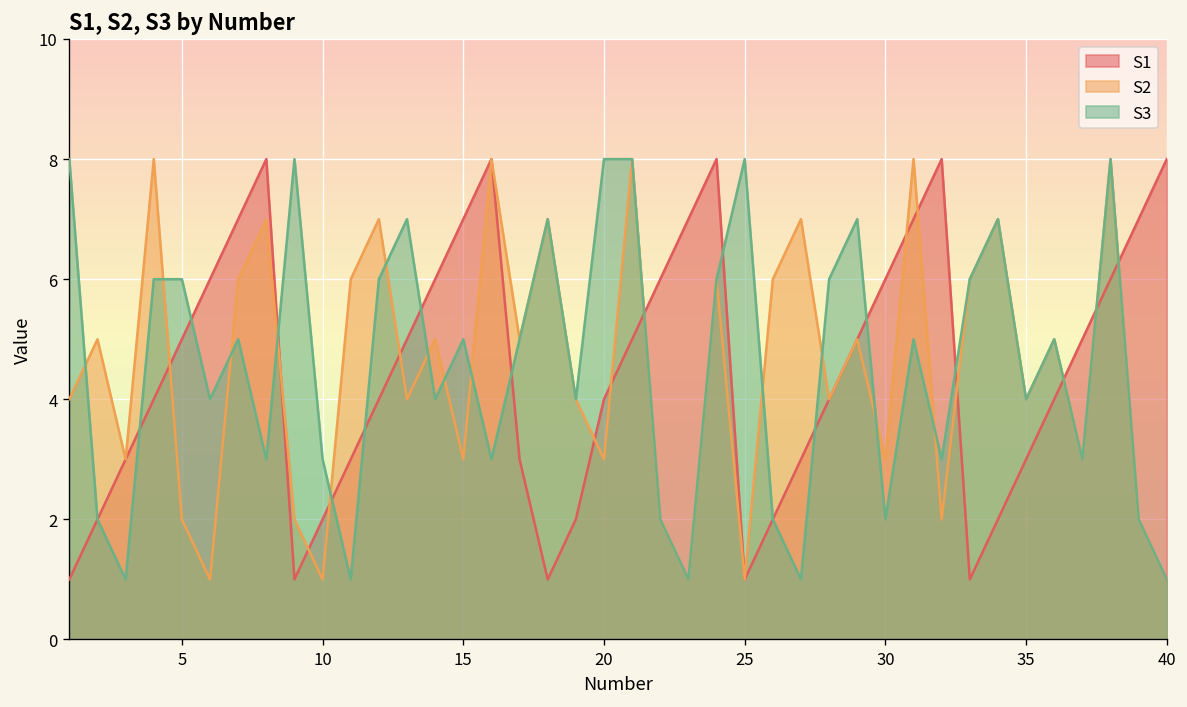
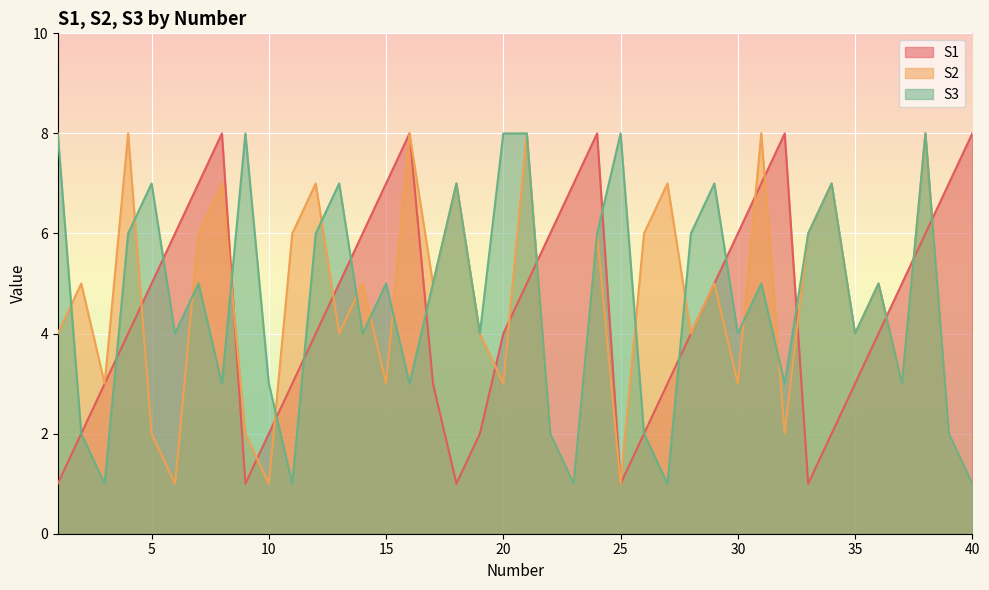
S3, 5: 6 -> 7
S3, 30: 2 -> 4
